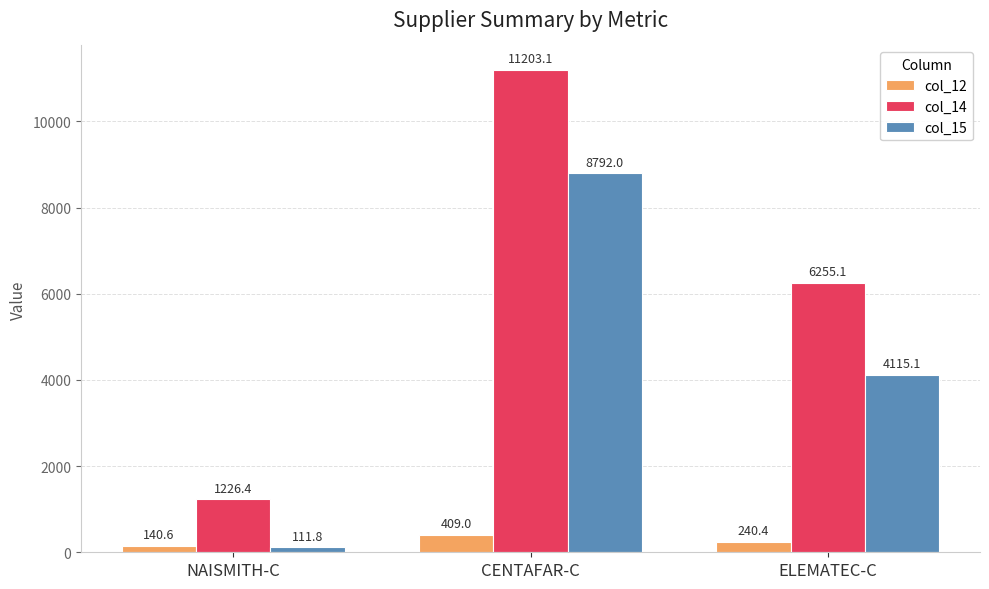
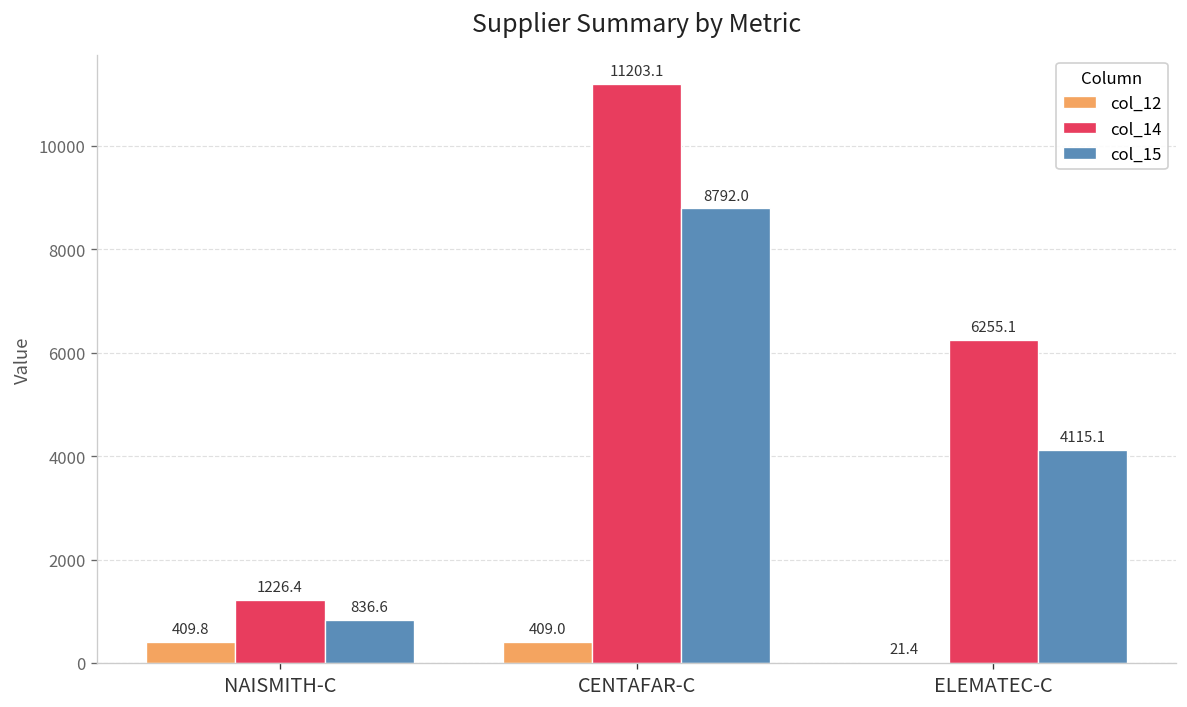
col_12, NAISMITH-C: 140.6 -> 409.8
col_15, NAISMITH-C: 111.8 -> 836.6
col_12, ELEMATEC-C: 240.4 -> 21.4
